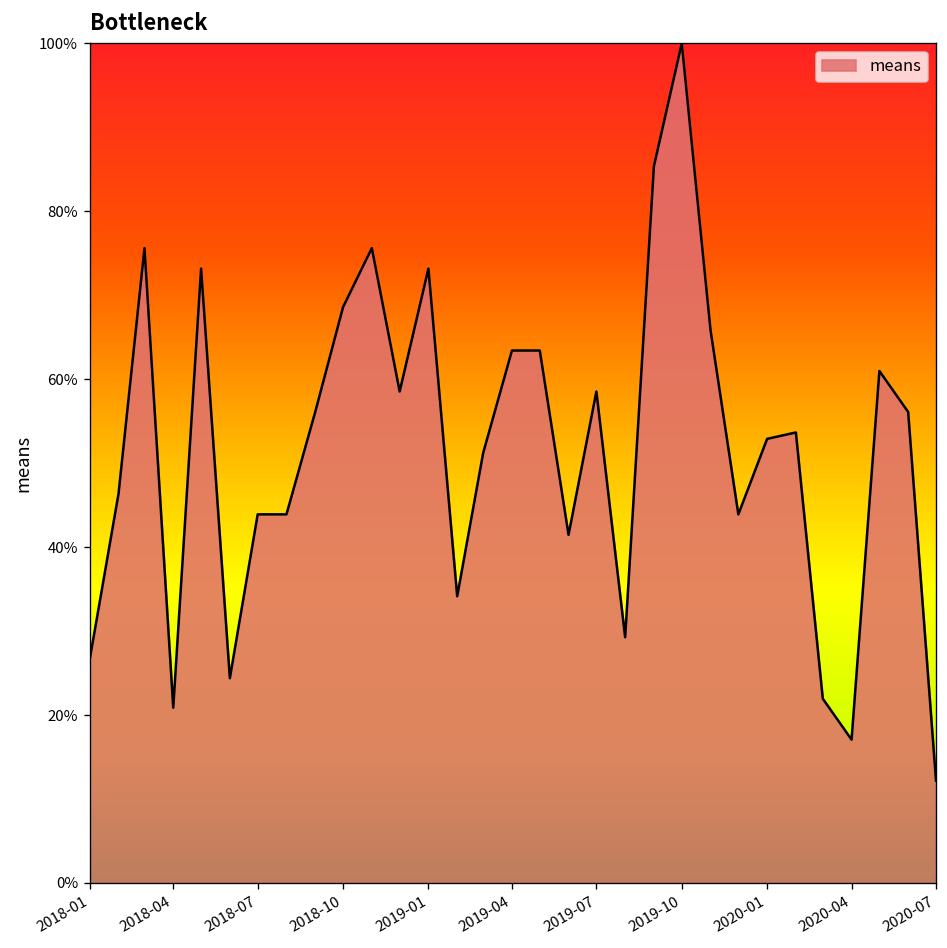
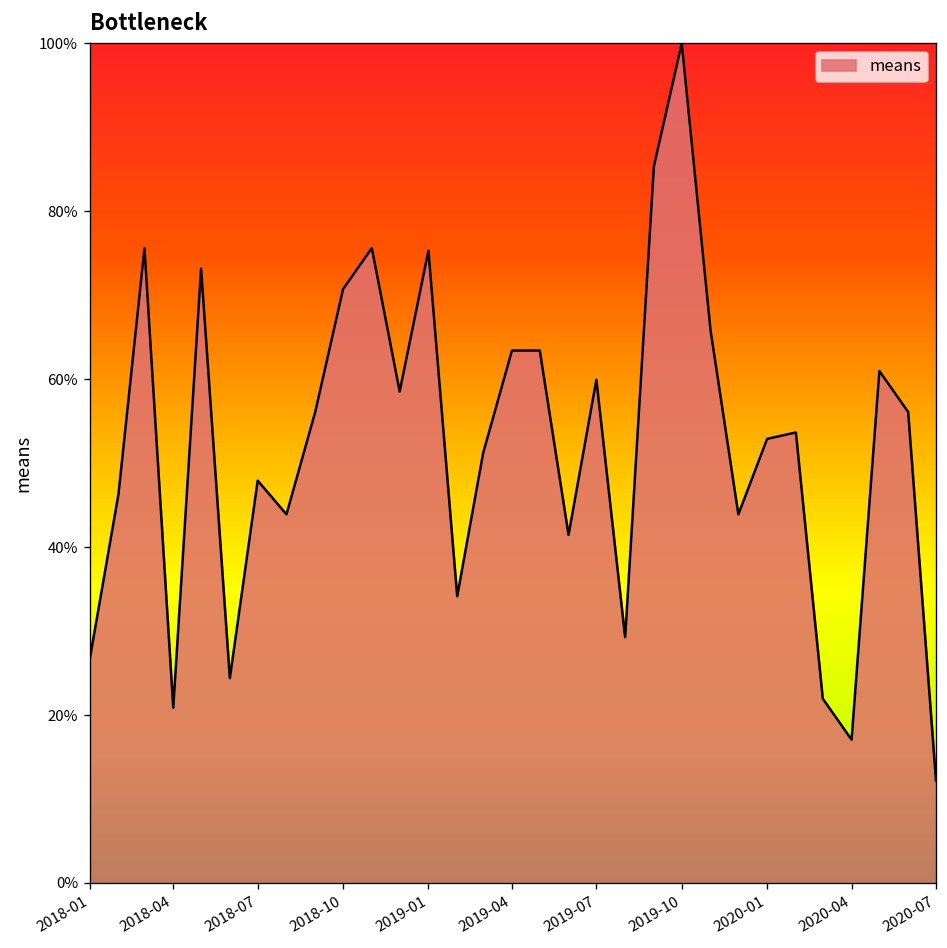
2018-07: 44% -> 48%
2018-10: 69% -> 71%
2019-01: 73% -> 75%
2019-07: 59% -> 60%
